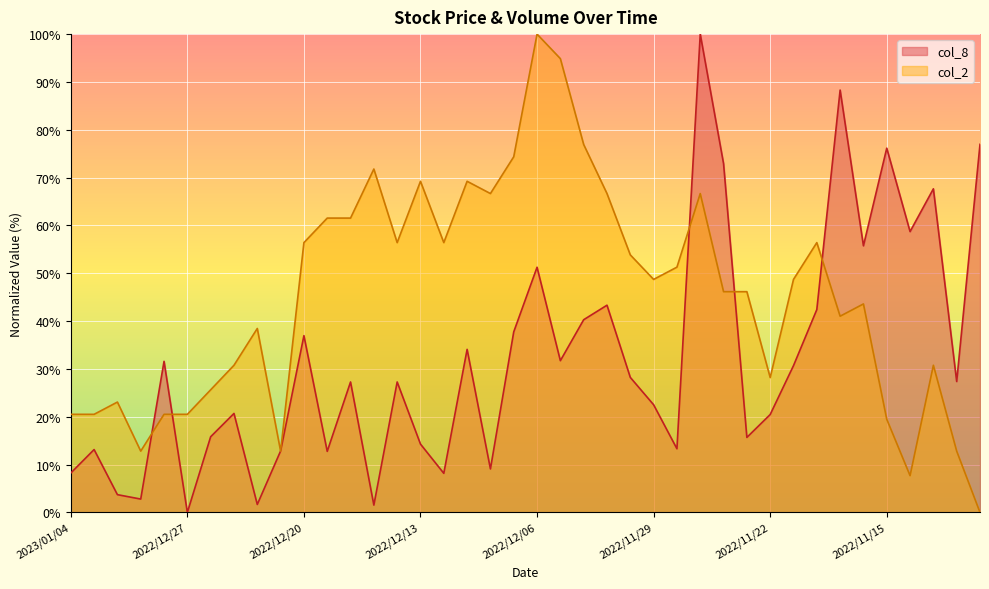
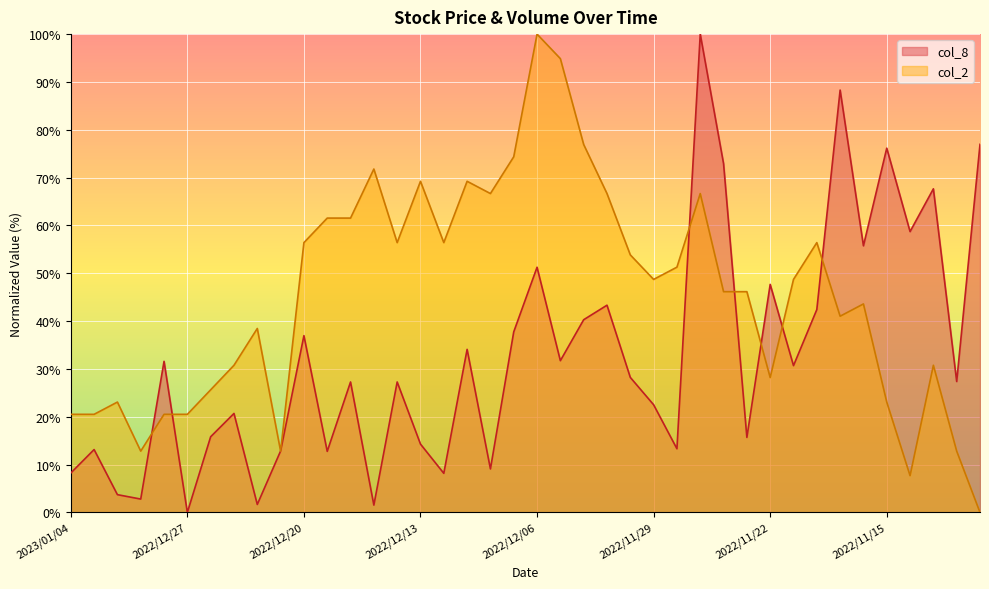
col_8, 2022/11/22: 20% -> 48%
col_2, 2022/11/15: 19% -> 23%
